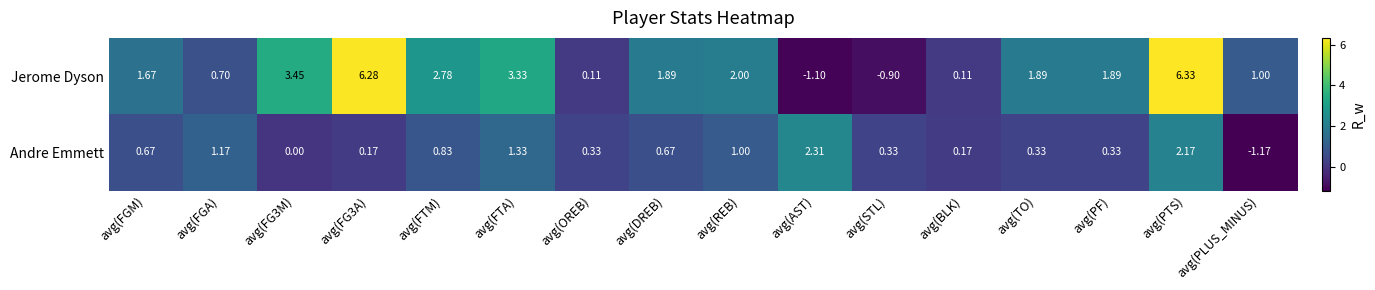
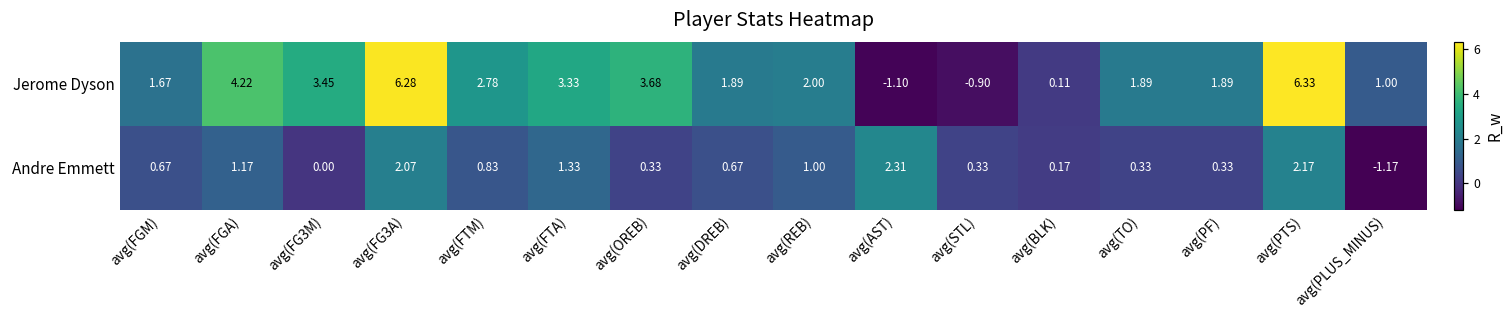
Jerome Dyson, avg(FGA): 0.70 -> 4.22
Jerome Dyson, avg(OREB): 0.11 -> 3.68
Andre Emmett, avg(FG3A): 0.17 -> 2.07
